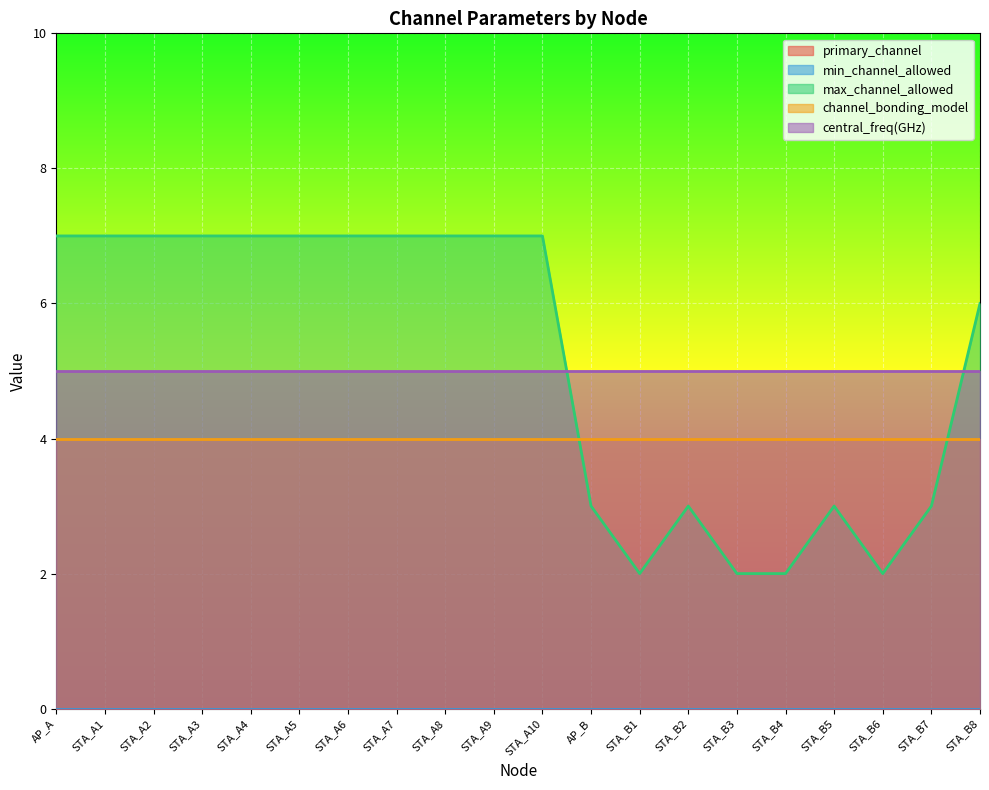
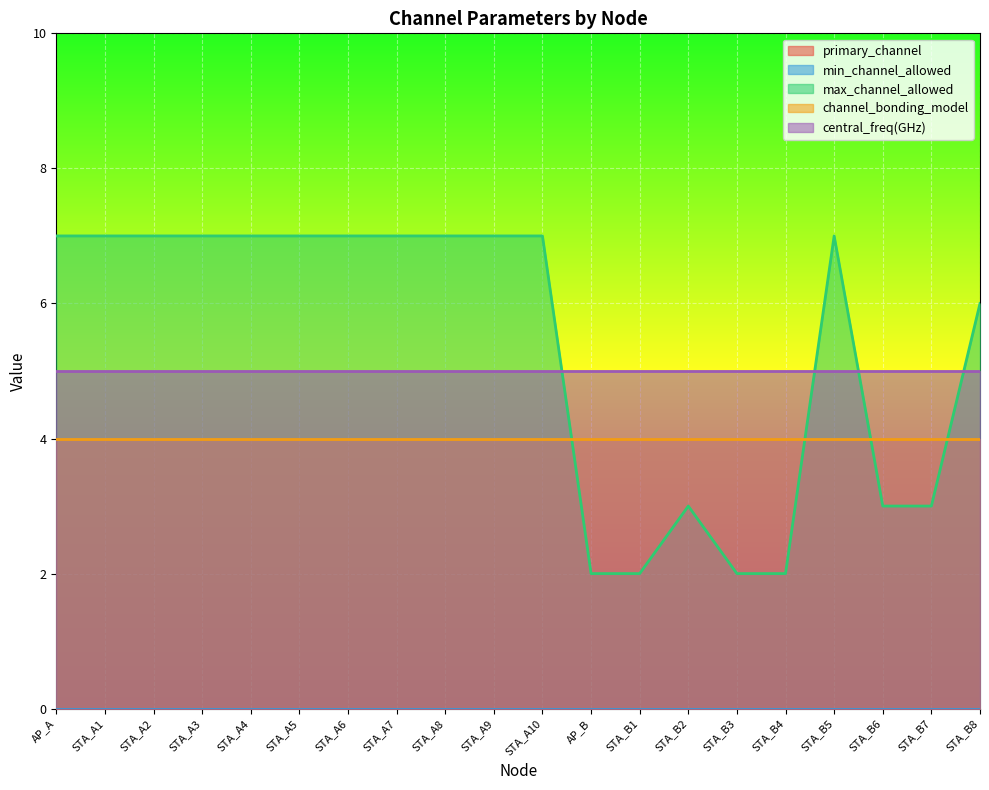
max_channel_allowed, AP_B: 3 -> 2
max_channel_allowed, STA_B5: 3 -> 7
max_channel_allowed, STA_B6: 2 -> 3
